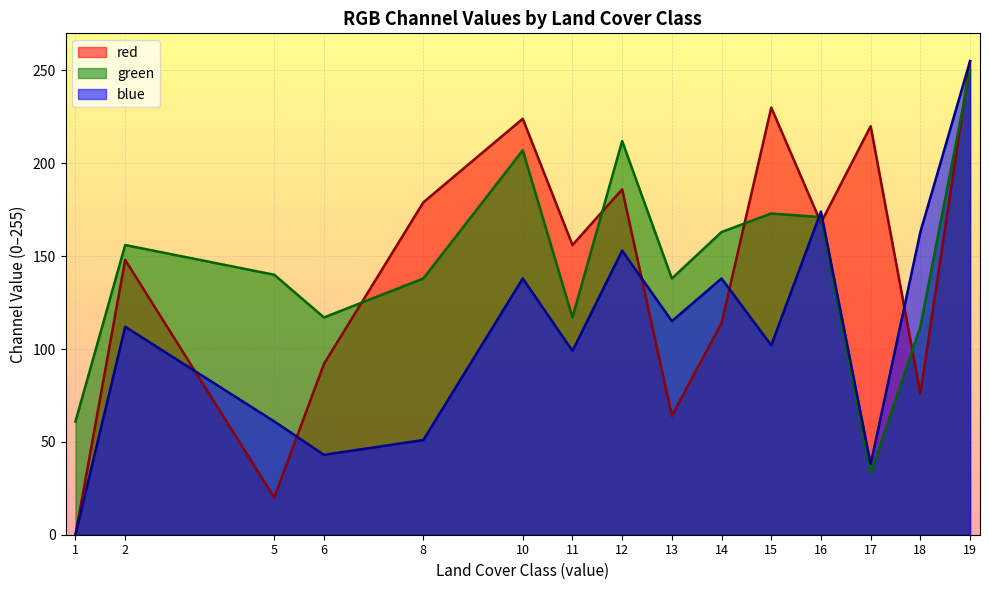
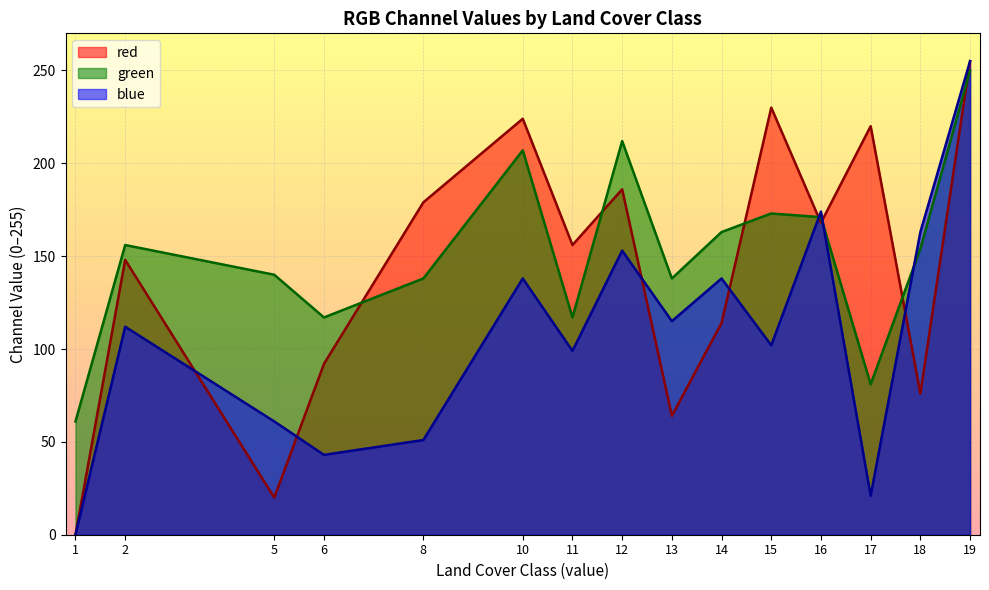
green, 17: 33 -> 81
blue, 17: 38 -> 21
green, 18: 112 -> 154
